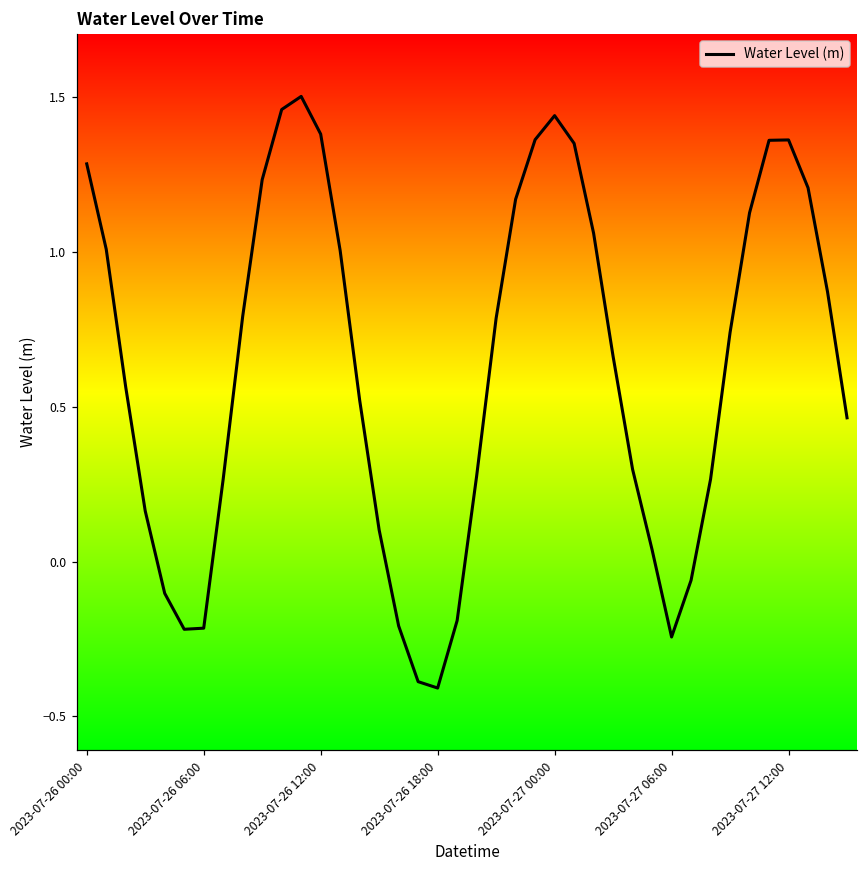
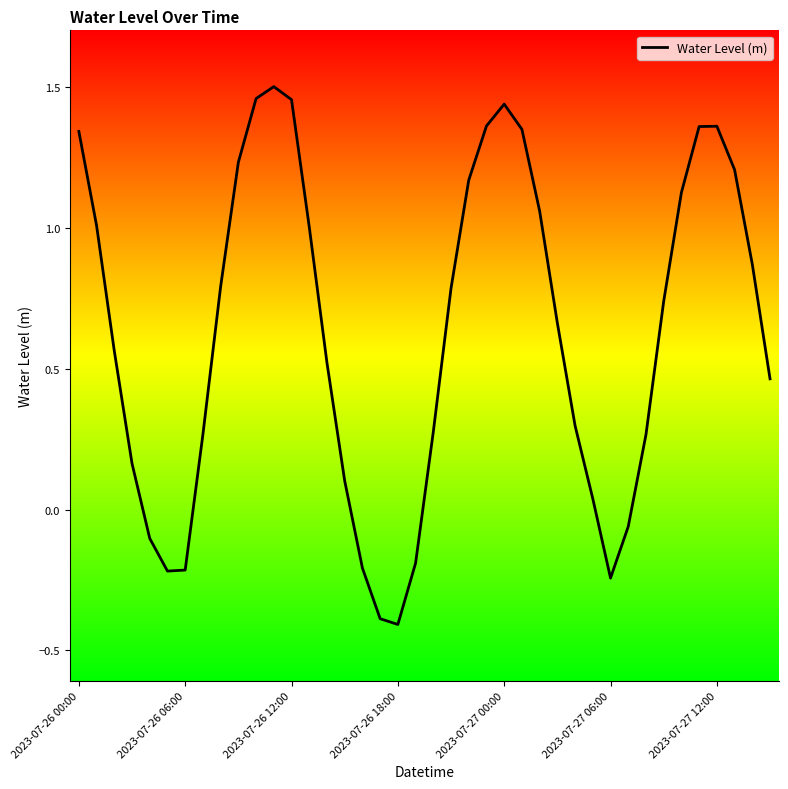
2023-07-26 00:00: 1.28 -> 1.34
2023-07-26 12:00: 1.38 -> 1.46
